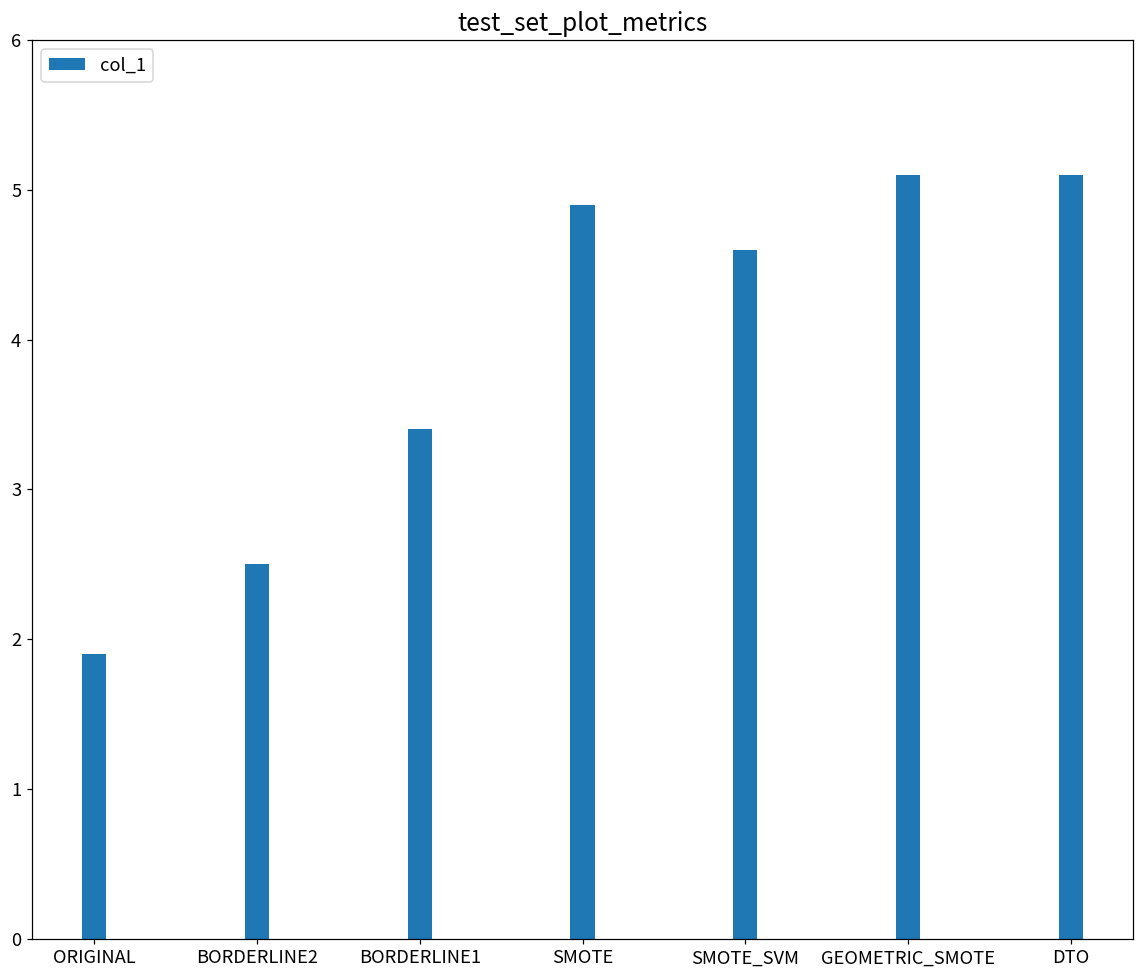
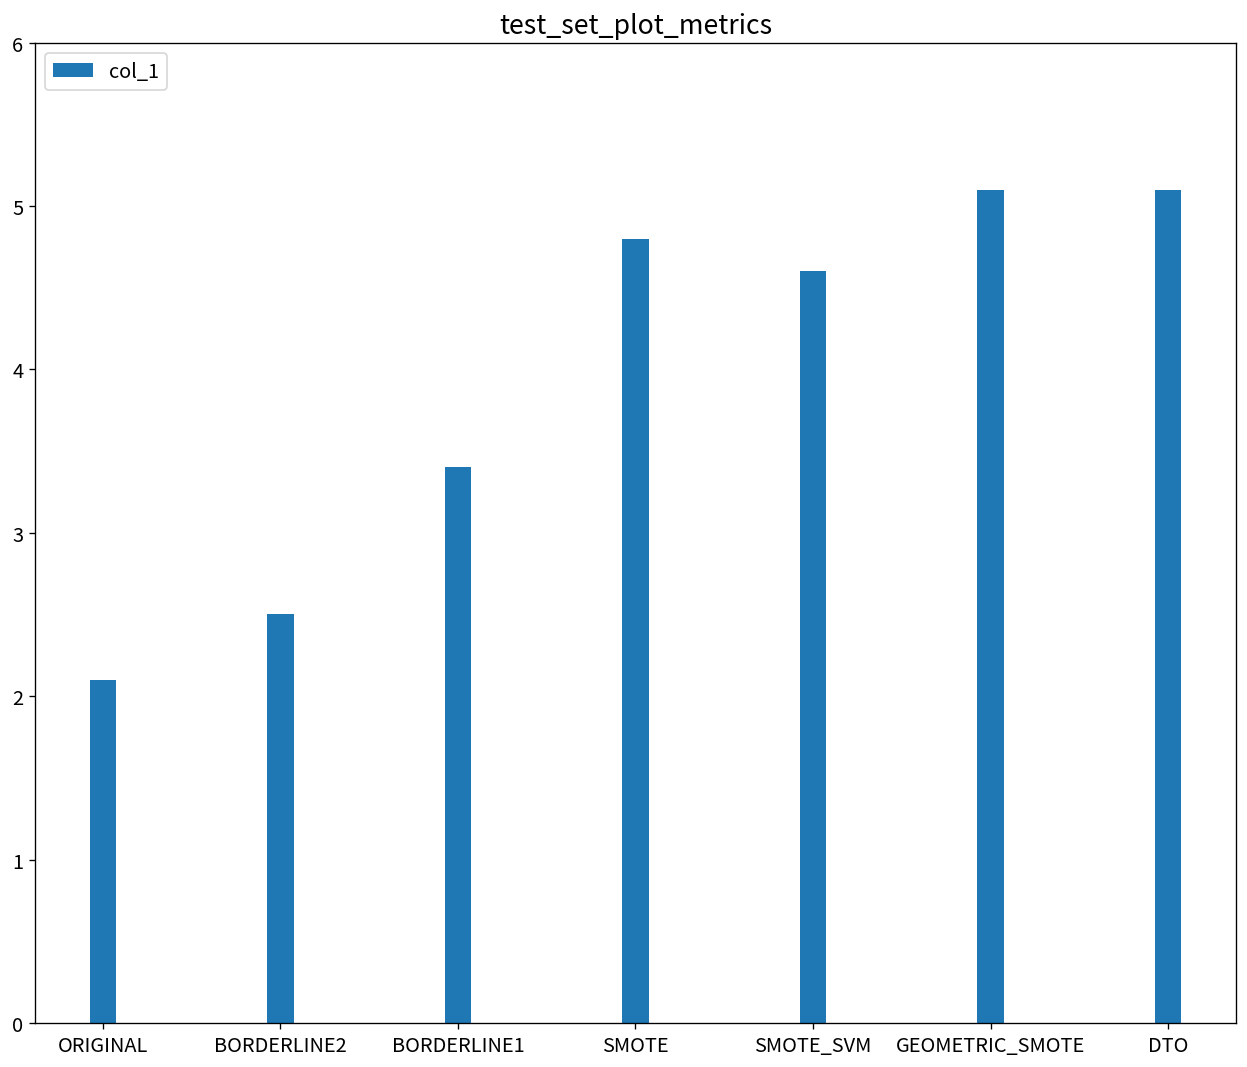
ORIGINAL: 1.9 -> 2.1
SMOTE: 4.9 -> 4.8
